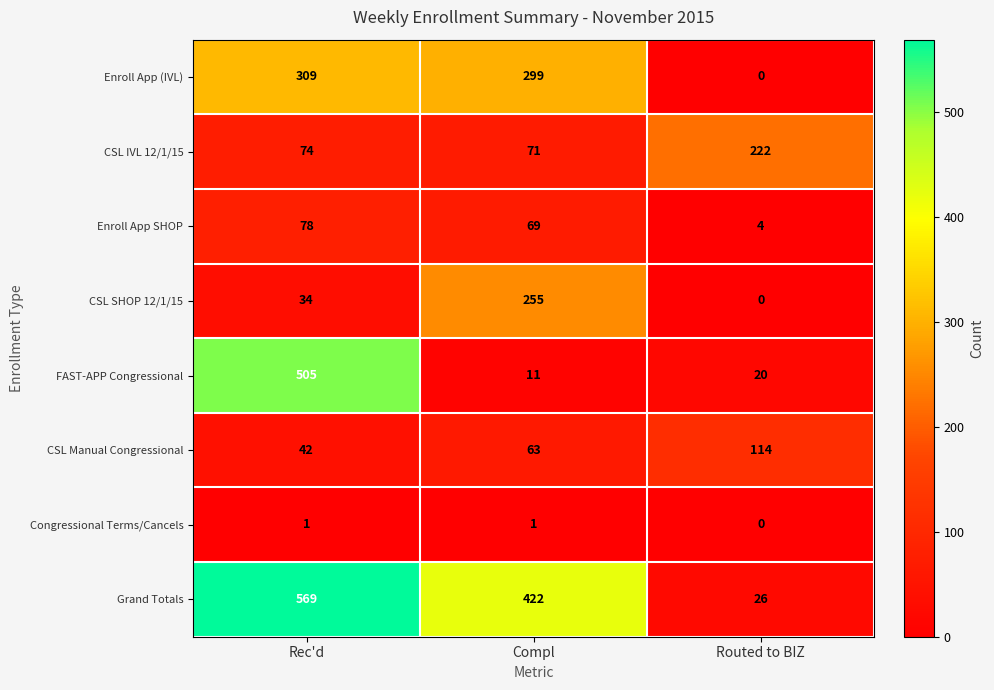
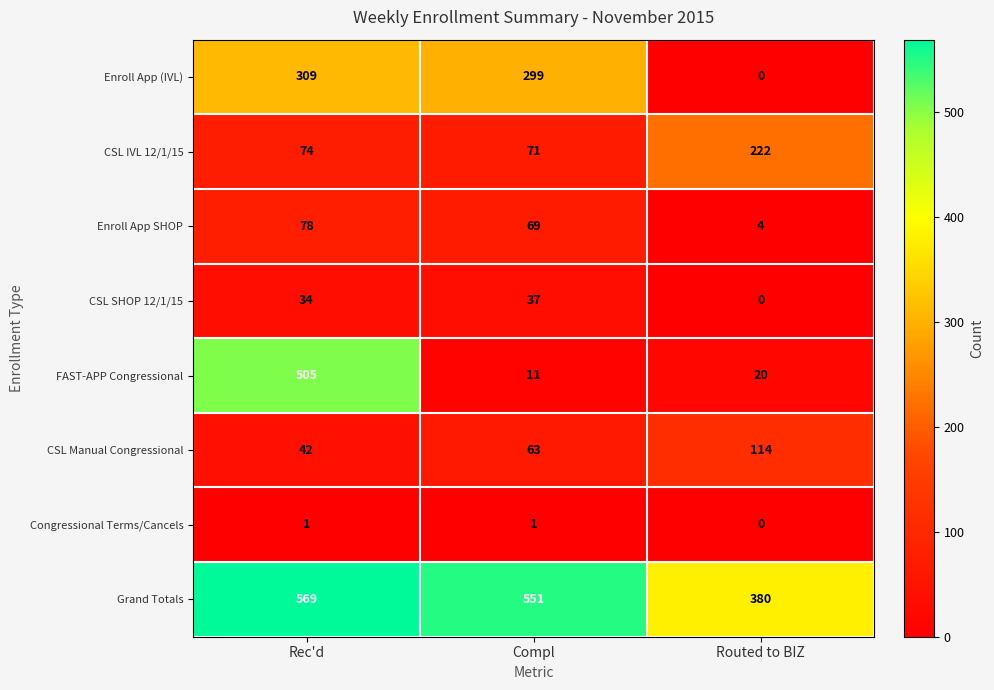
CSL SHOP 12/1/15, Compl: 255 -> 37
Grand Totals, Compl: 422 -> 551
Grand Totals, Routed to BIZ: 26 -> 380
